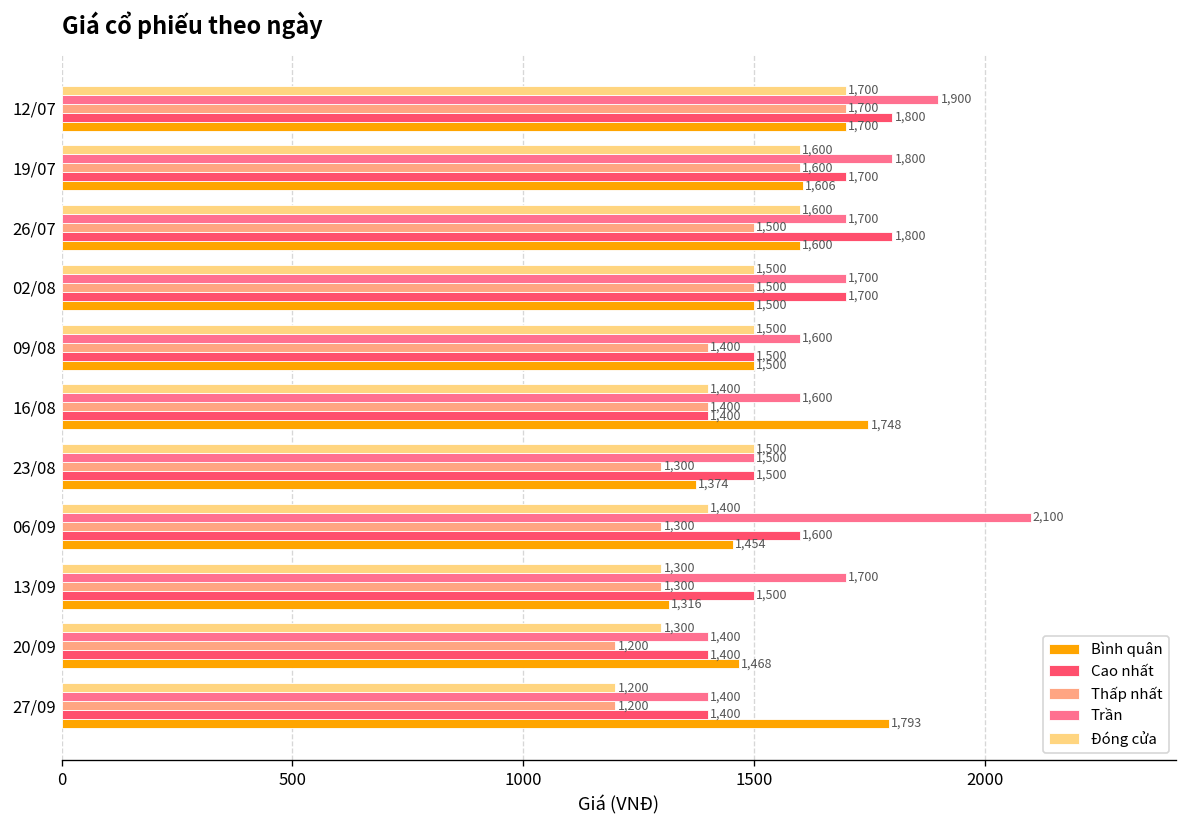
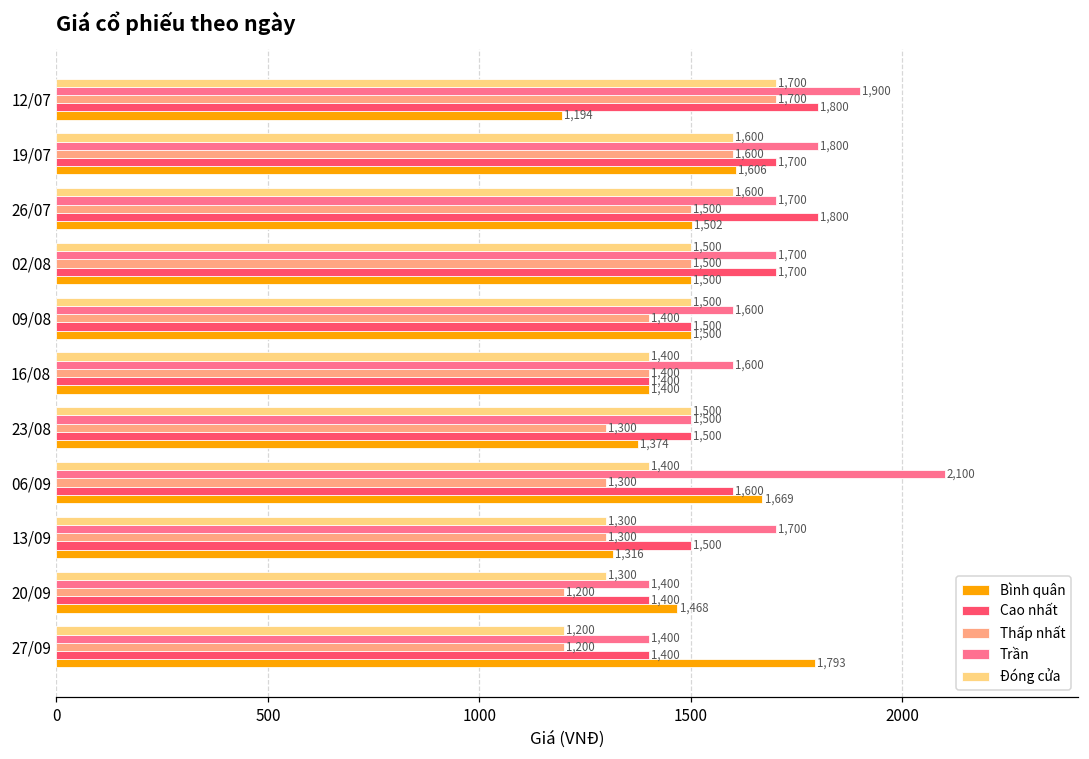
Bình quân, 12/07: 1,700 -> 1,194
Bình quân, 26/07: 1,600 -> 1,502
Bình quân, 16/08: 1,748 -> 1,400
Bình quân, 06/09: 1,454 -> 1,669
